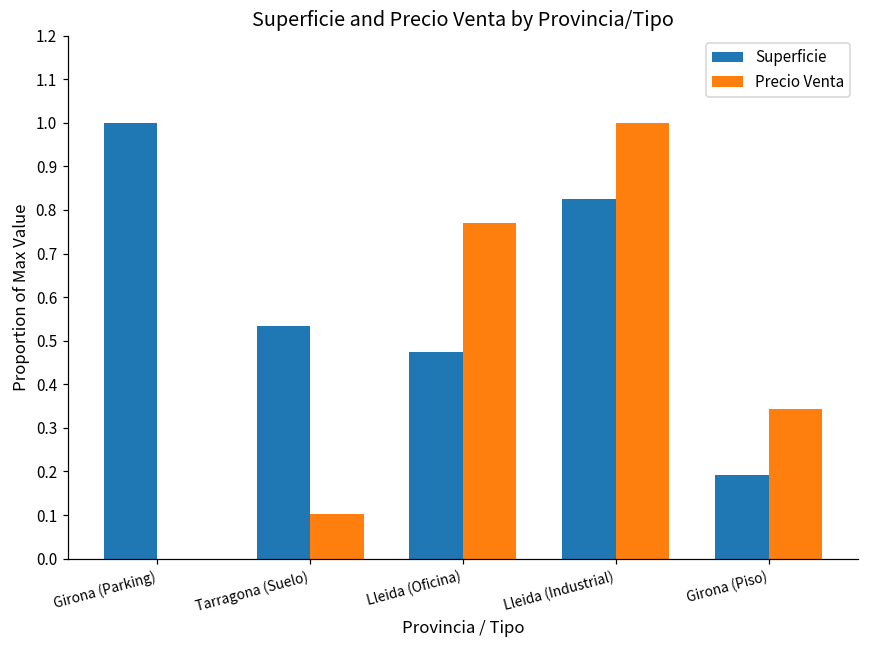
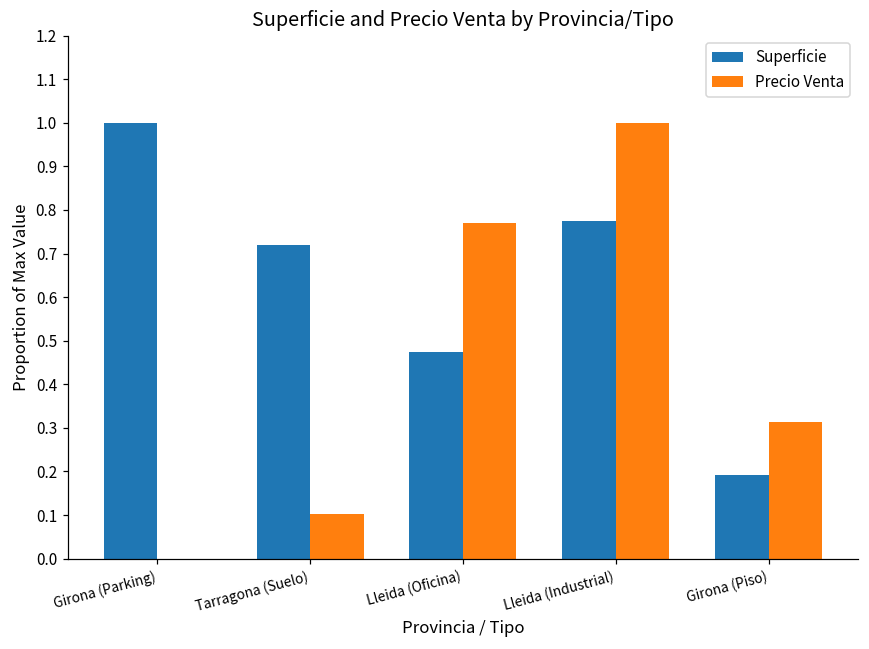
Superficie, Tarragona (Suelo): 0.53 -> 0.72
Superficie, Lleida (Industrial): 0.82 -> 0.78
Precio Venta, Girona (Piso): 0.34 -> 0.31
